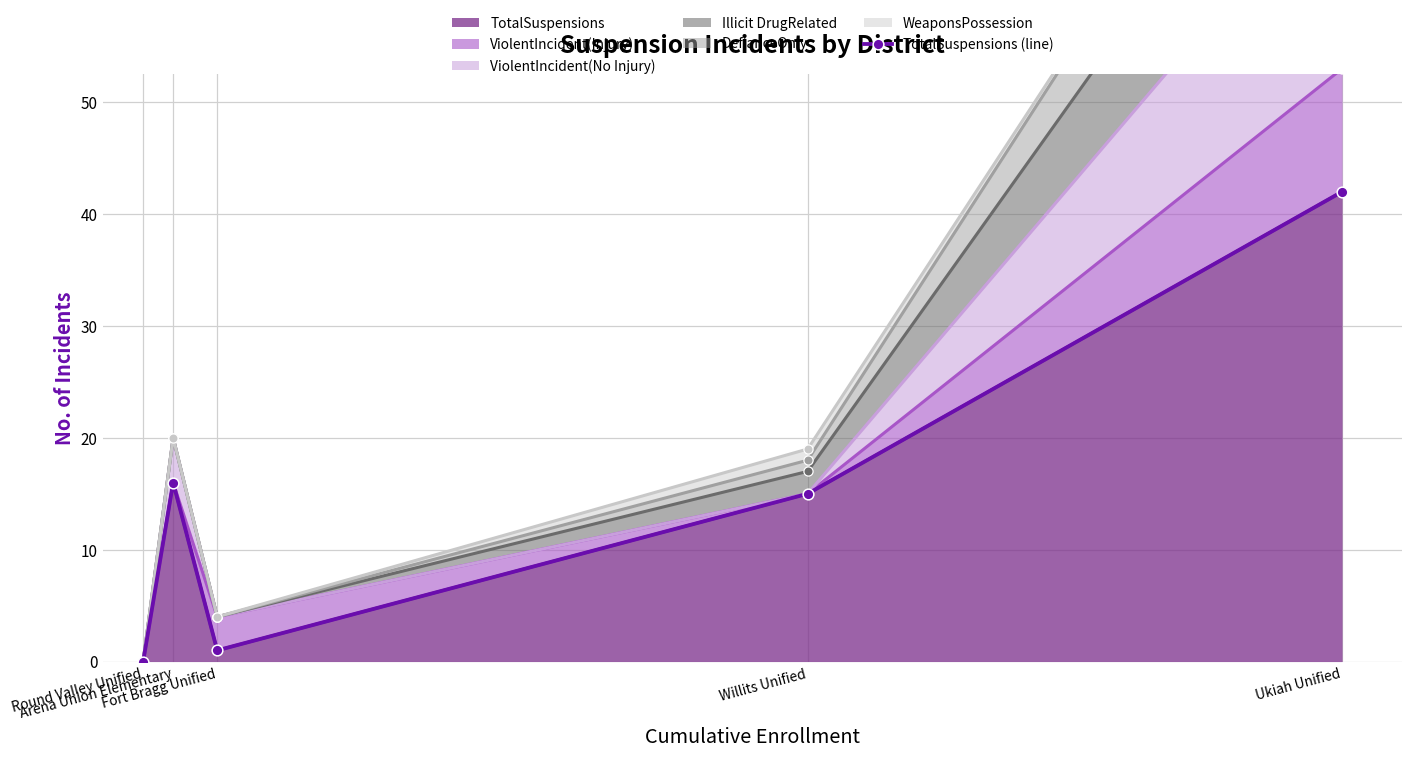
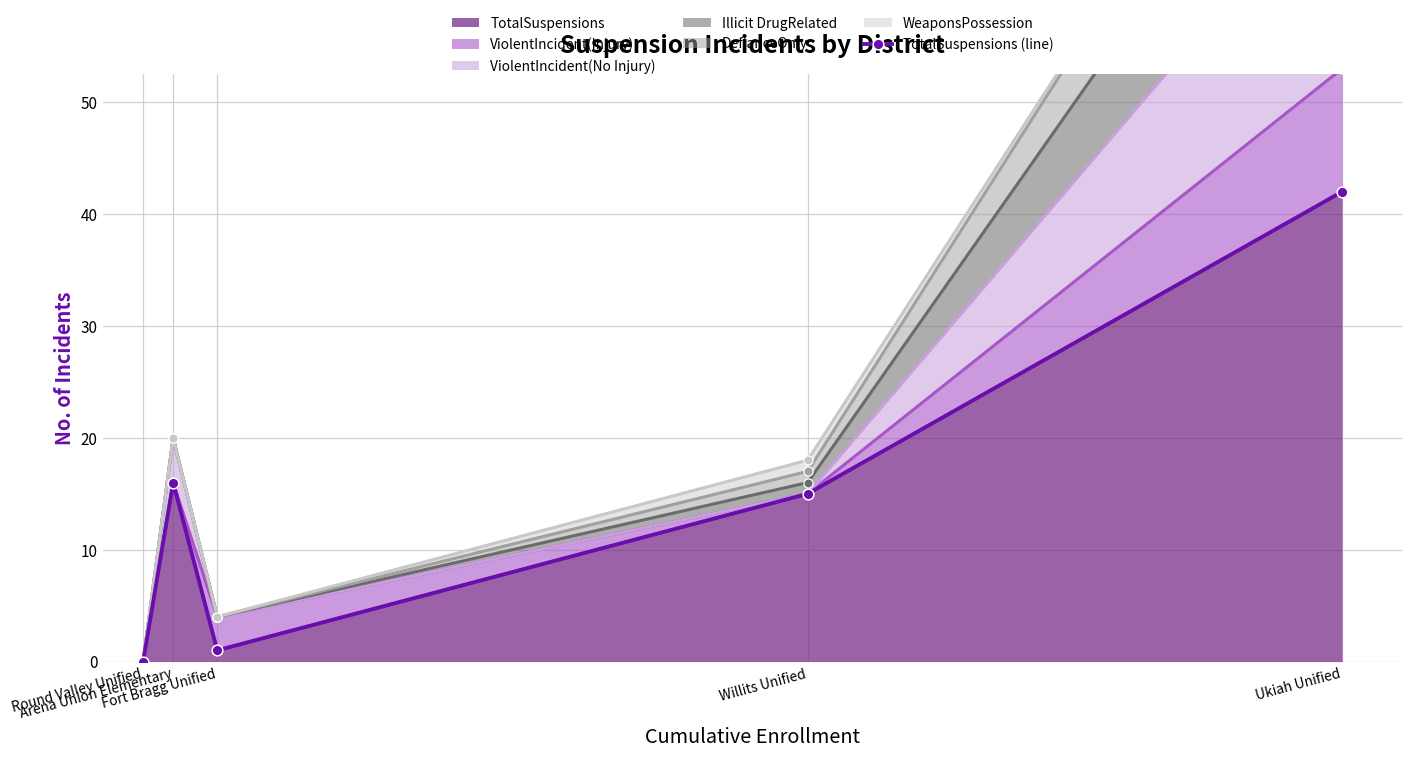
Illicit DrugRelated, Willits Unified: 2 -> 1
